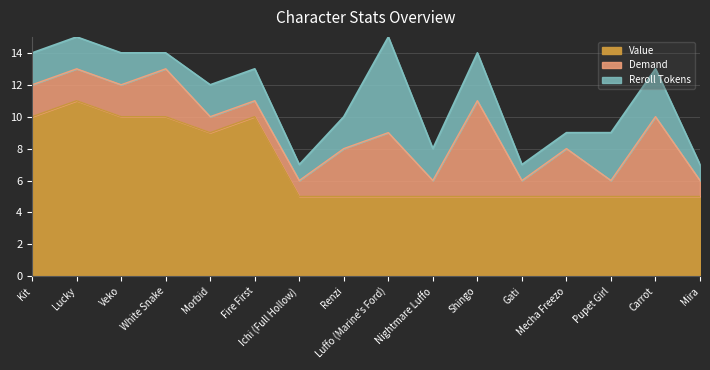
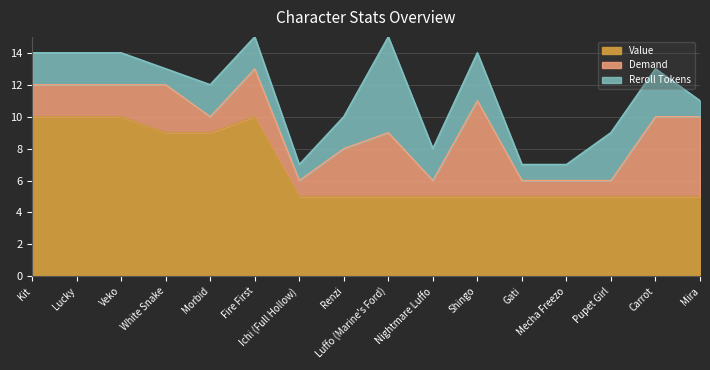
Value, Lucky: 11 -> 10
Value, White Snake: 10 -> 9
Demand, Fire First: 1 -> 3
Demand, Mecha Freezo: 3 -> 1
Demand, Mira: 1 -> 5
